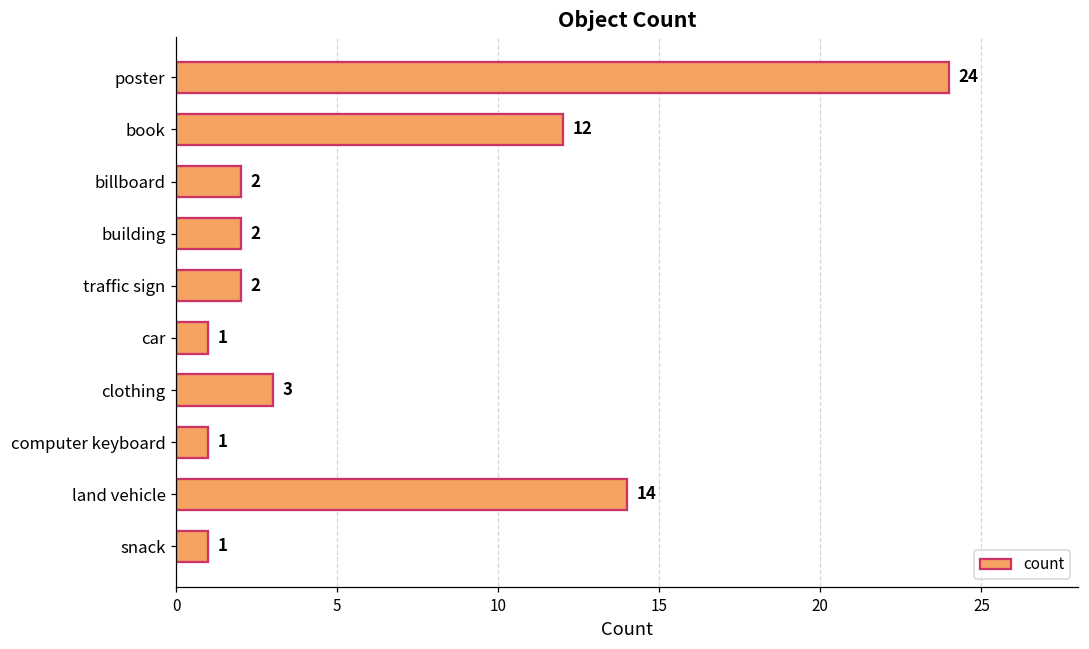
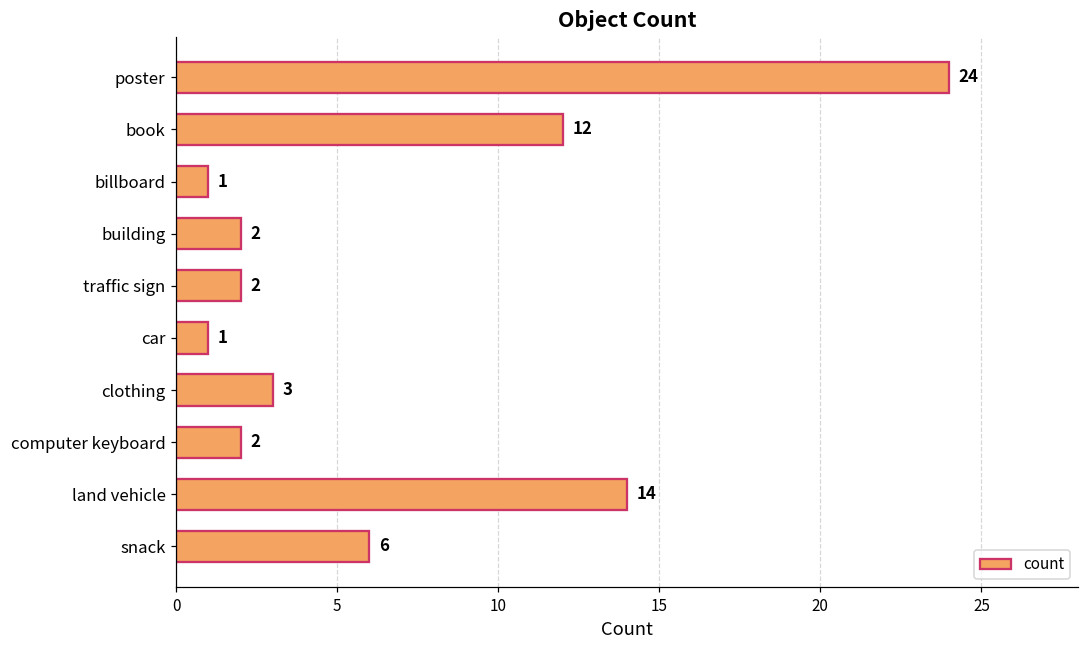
billboard: 2 -> 1
computer keyboard: 1 -> 2
snack: 1 -> 6
